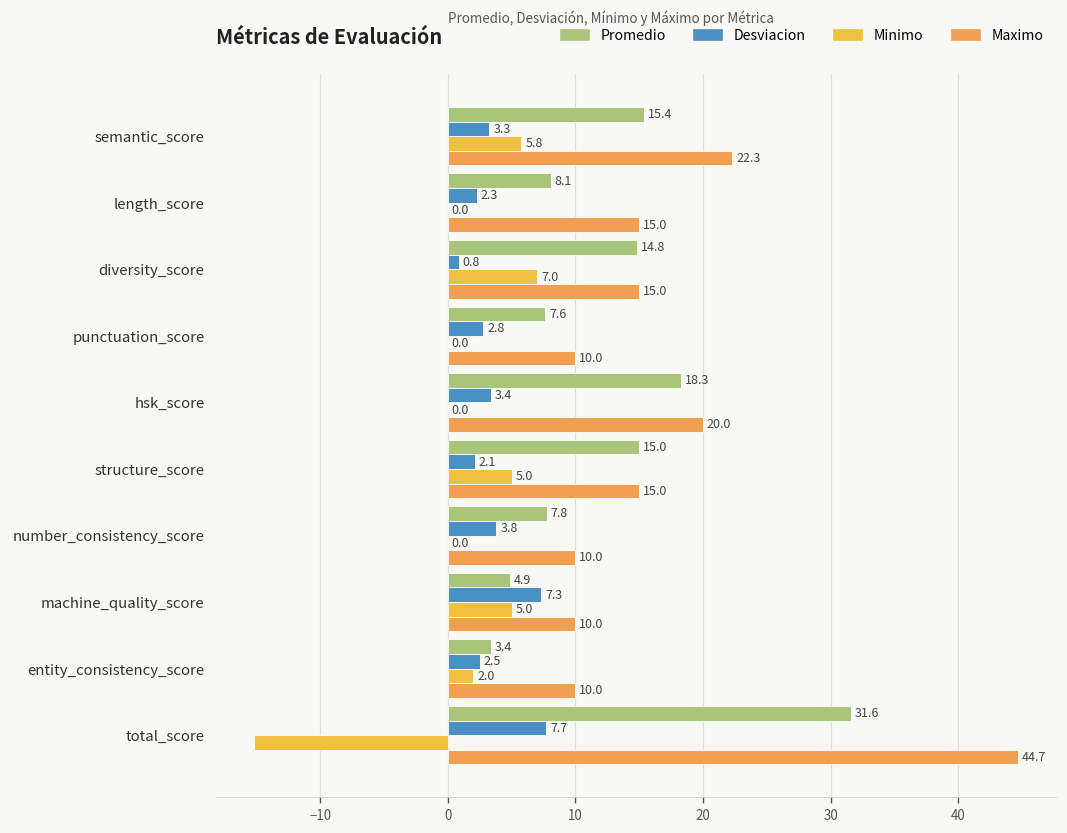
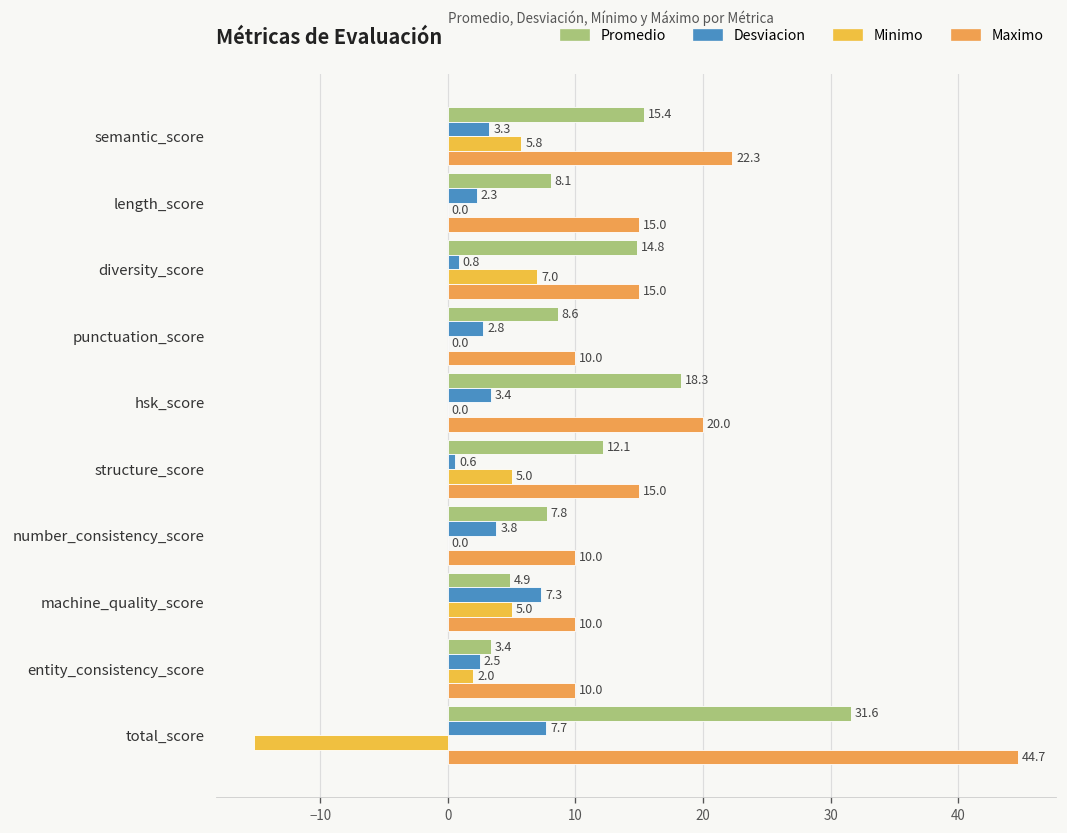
Promedio, punctuation_score: 7.6 -> 8.6
Promedio, structure_score: 15.0 -> 12.1
Desviacion, structure_score: 2.1 -> 0.6
